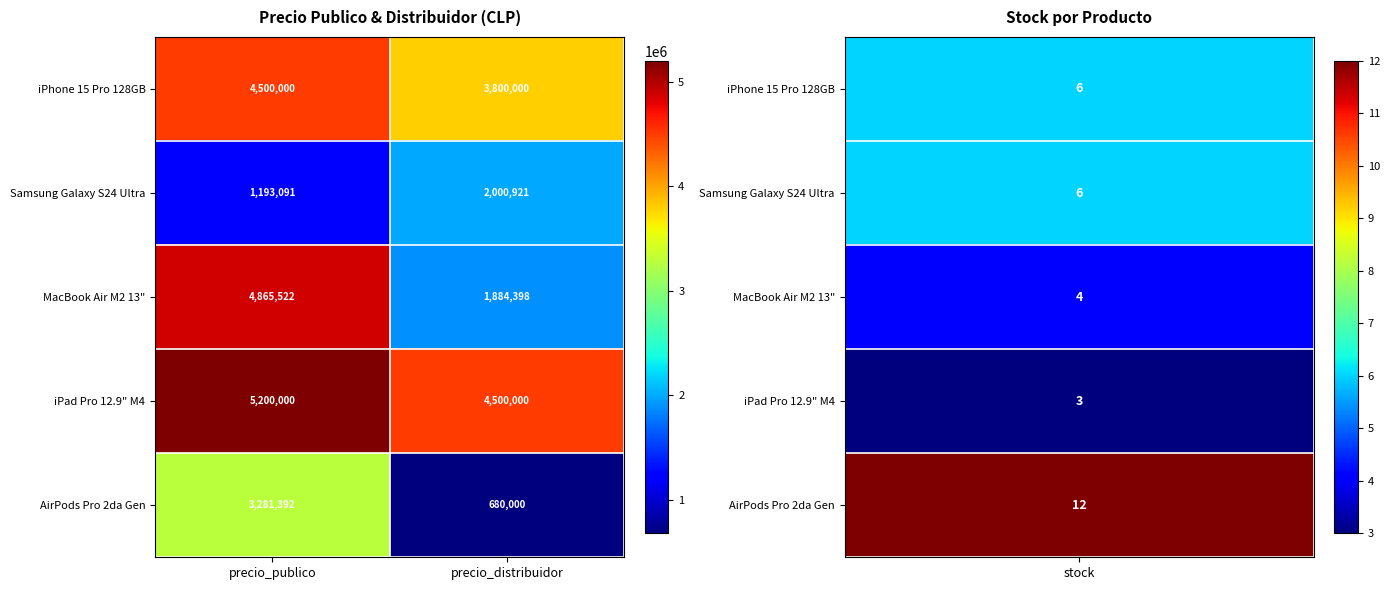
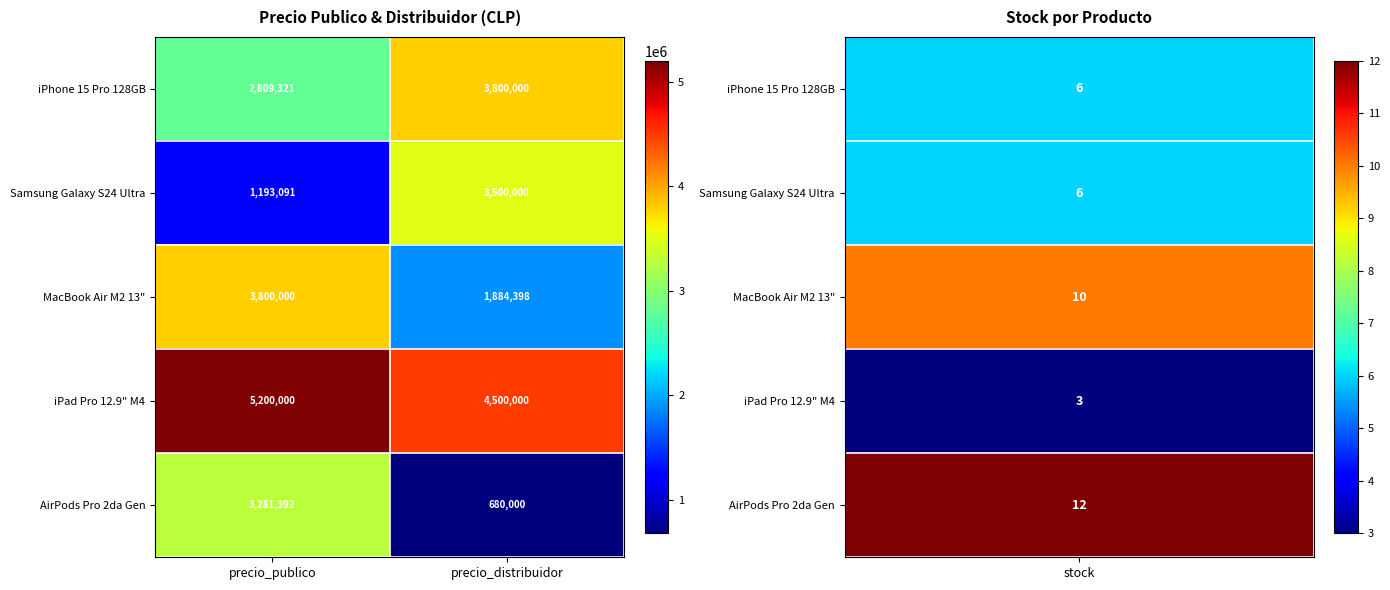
Precio Publico & Distribuidor (CLP), iPhone 15 Pro 128GB, precio_publico: 4,500,000 -> 2,809,321
Precio Publico & Distribuidor (CLP), Samsung Galaxy S24 Ultra, precio_distribuidor: 2,000,921 -> 3,500,000
Precio Publico & Distribuidor (CLP), MacBook Air M2 13", precio_publico: 4,865,522 -> 3,800,000
Stock por Producto, MacBook Air M2 13", stock: 4 -> 10
